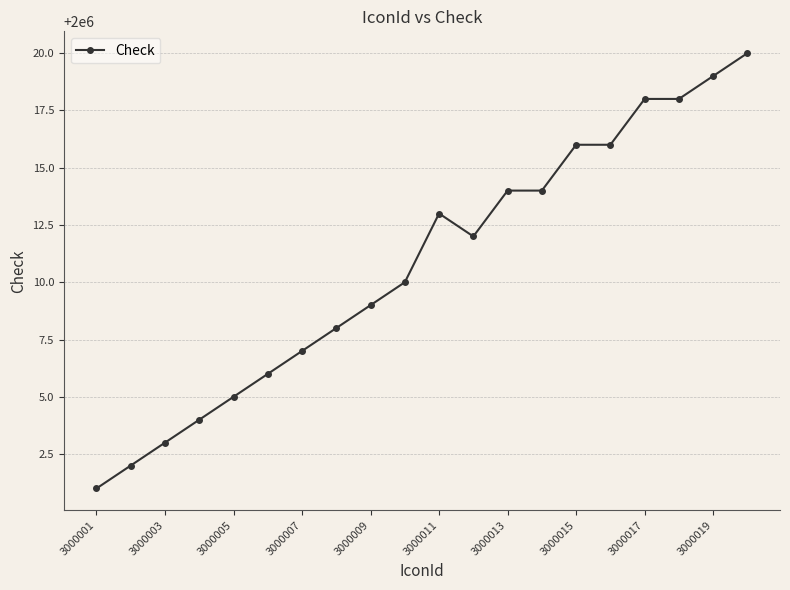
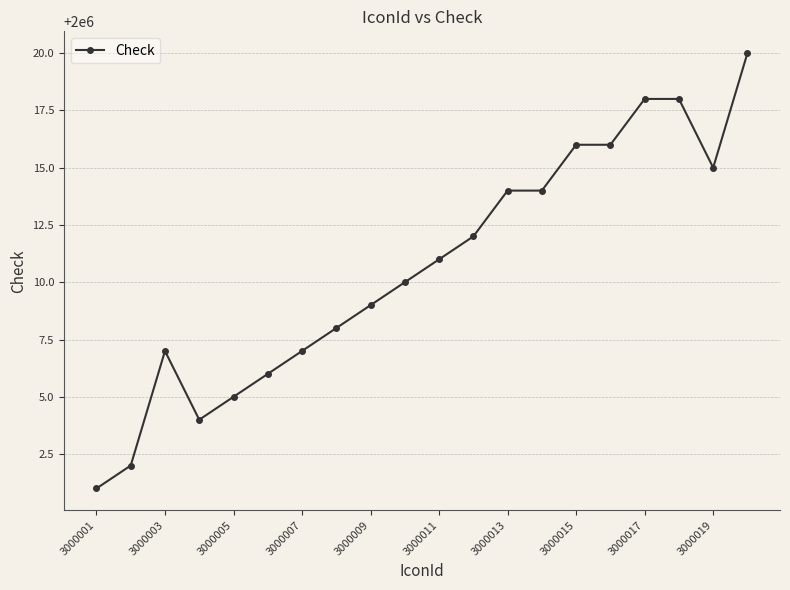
3000003: 2000003 -> 2000007
3000011: 2000013 -> 2000011
3000019: 2000019 -> 2000015
